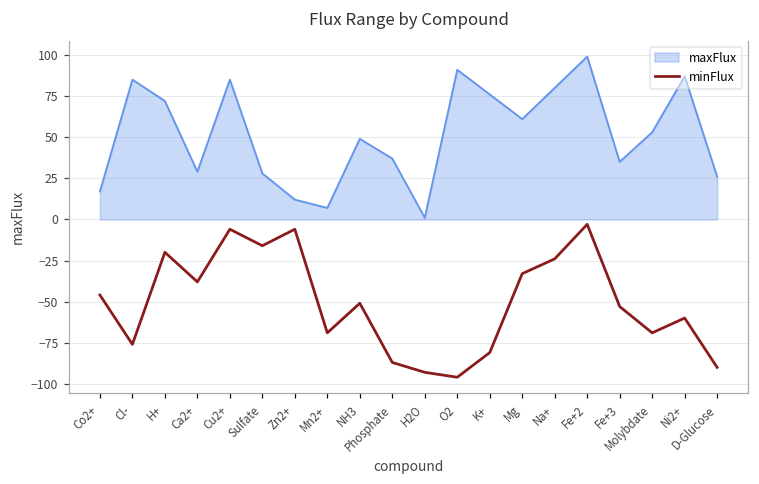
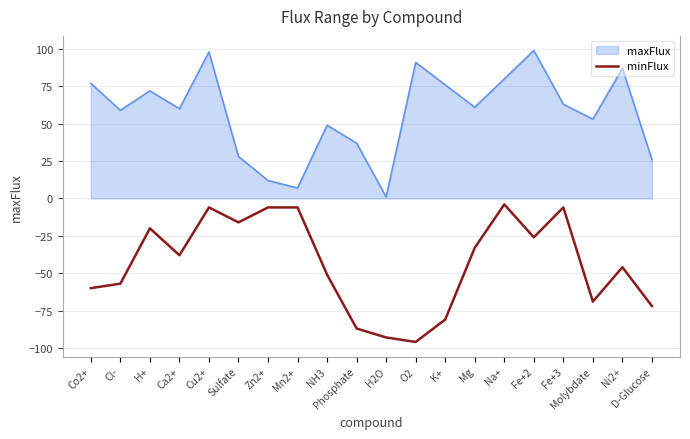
maxFlux, Co2+: 17 -> 77
minFlux, Co2+: -46 -> -60
maxFlux, Cl-: 85 -> 59
minFlux, Cl-: -76 -> -57
maxFlux, Ca2+: 29 -> 60
maxFlux, Cu2+: 85 -> 98
minFlux, Mn2+: -69 -> -6
minFlux, Na+: -24 -> -4
minFlux, Fe+2: -3 -> -26
maxFlux, Fe+3: 35 -> 63
minFlux, Fe+3: -53 -> -6
minFlux, Ni2+: -60 -> -46
minFlux, D-Glucose: -90 -> -72
